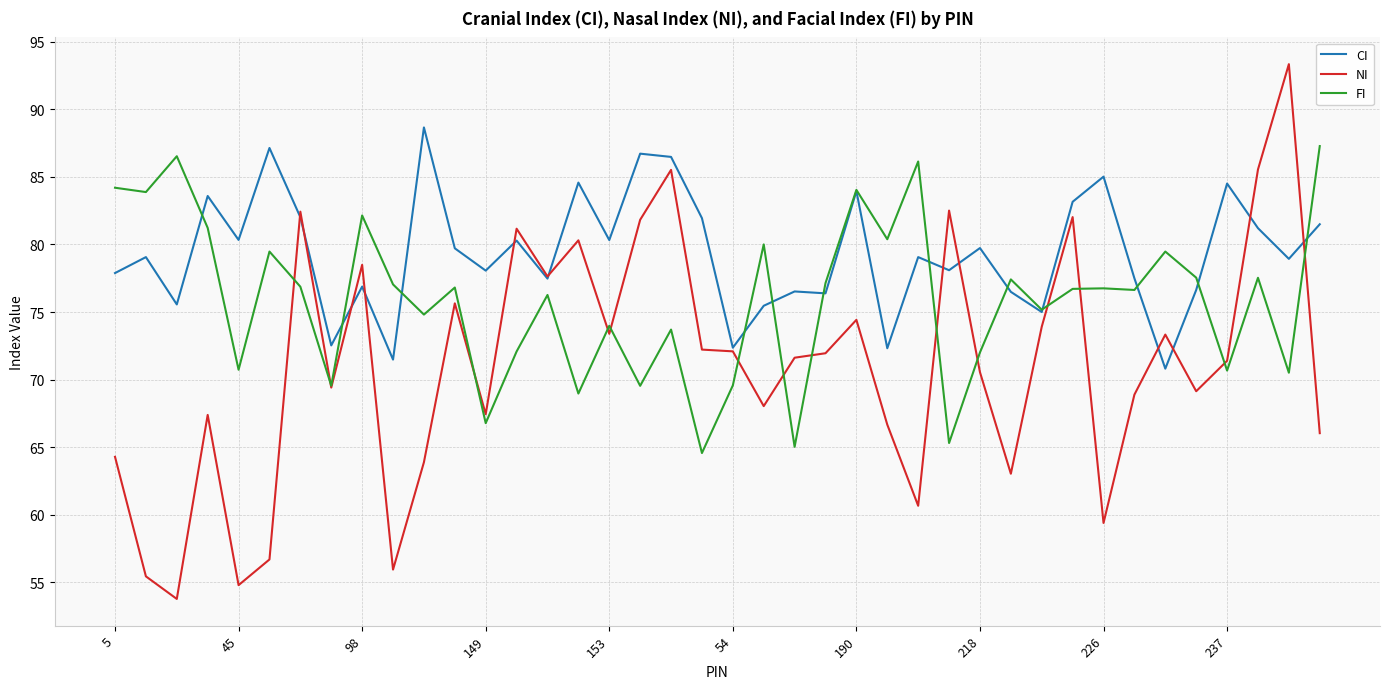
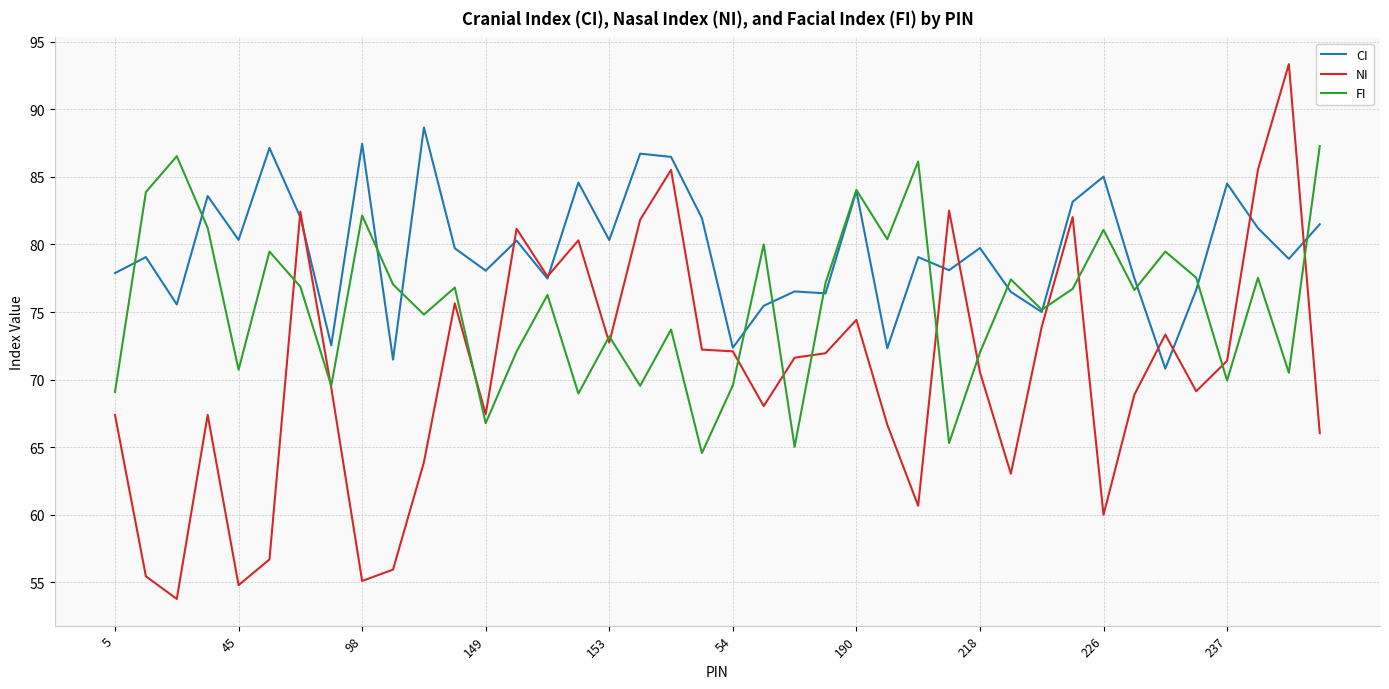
NI, 5: 64.3 -> 67.4
FI, 5: 84.2 -> 69.1
CI, 98: 76.9 -> 87.4
NI, 98: 78.5 -> 55.1
NI, 153: 73.4 -> 72.7
FI, 153: 74.0 -> 73.2
NI, 226: 59.4 -> 60.0
FI, 226: 76.8 -> 81.1
FI, 237: 70.7 -> 69.9
